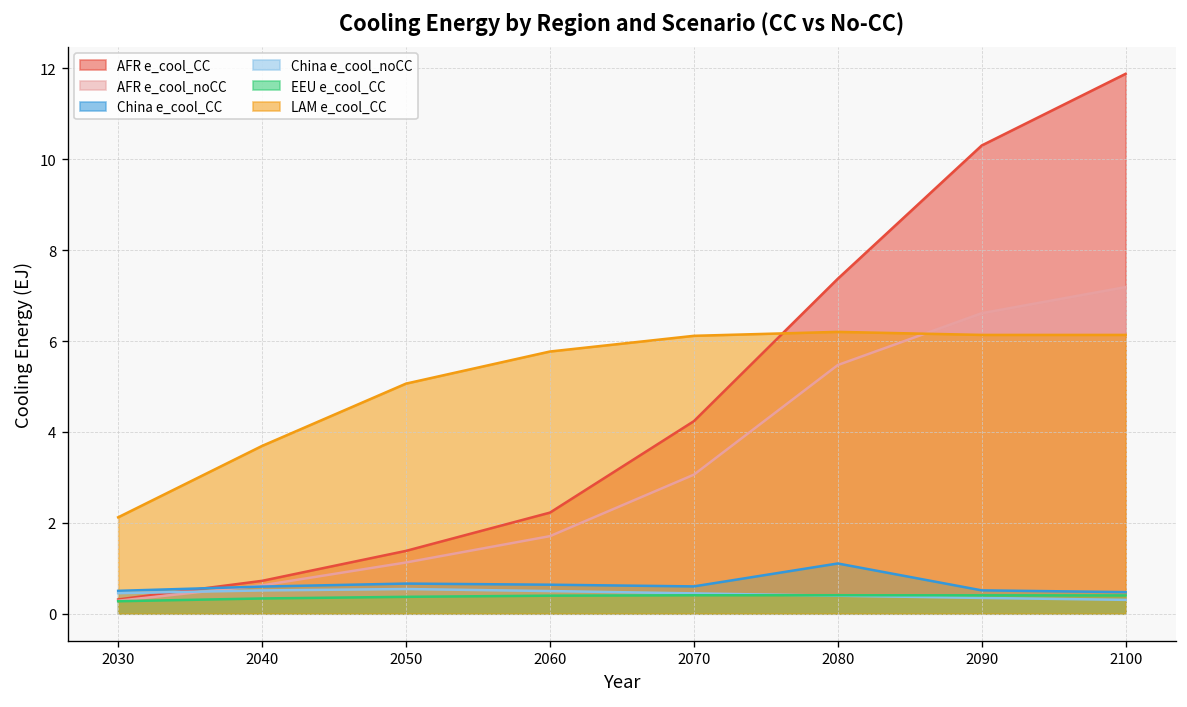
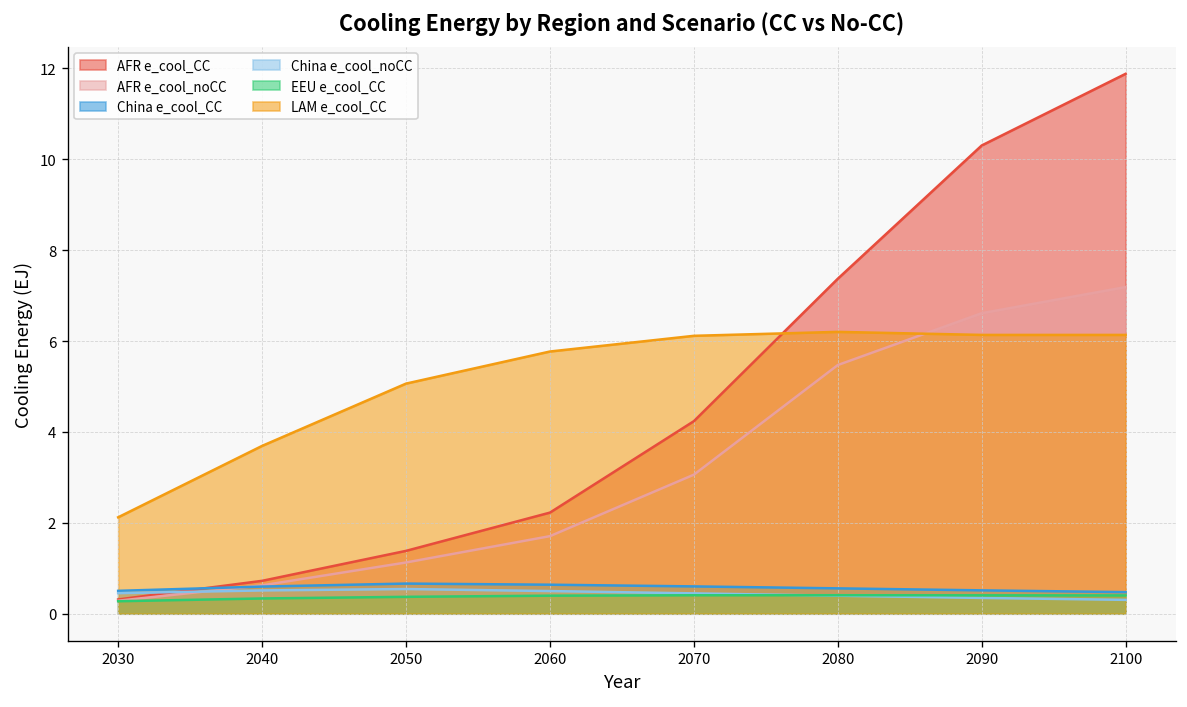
China e_cool_CC, 2080: 1.1 -> 0.6
